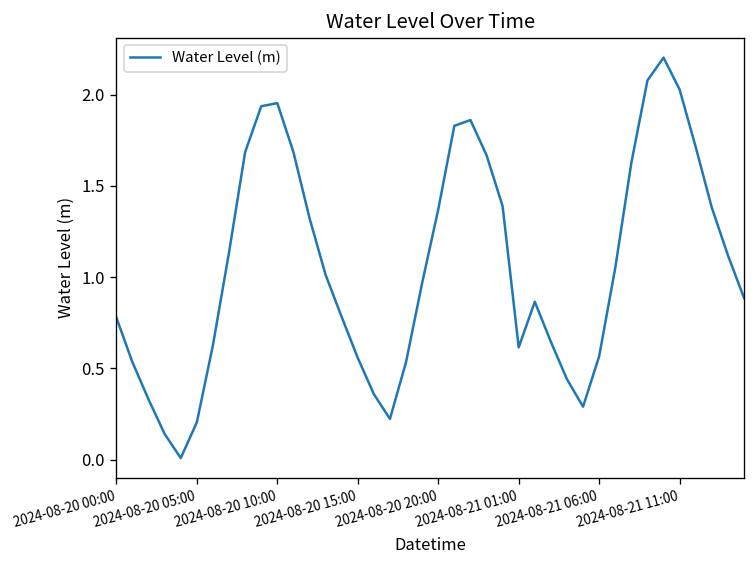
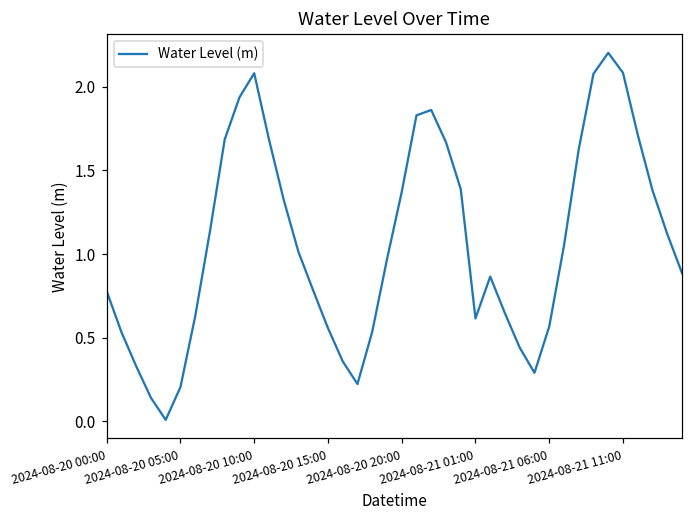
2024-08-20 10:00: 1.95 -> 2.08
2024-08-21 11:00: 2.03 -> 2.08
